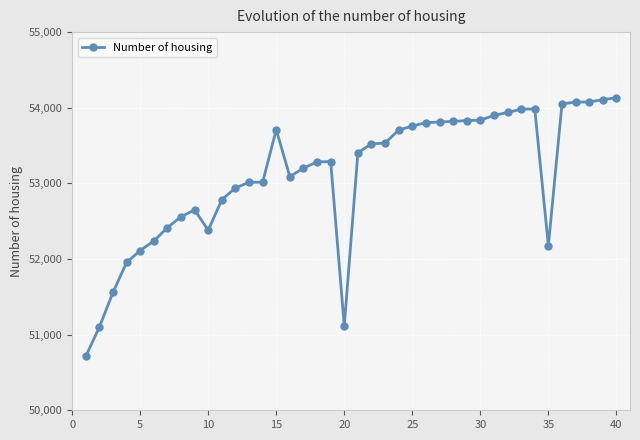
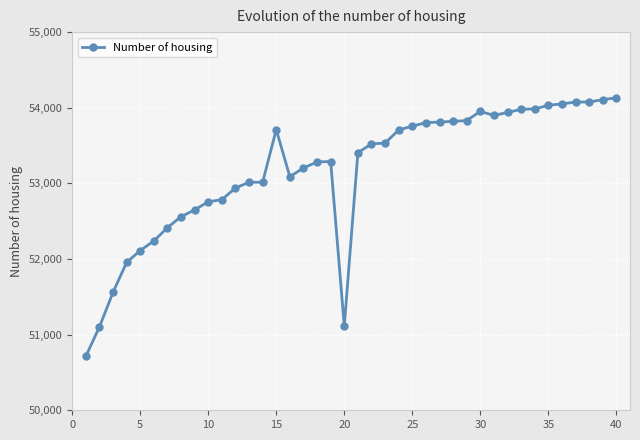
10: 52,400 -> 52,800
30: 53,800 -> 54,000
35: 52,200 -> 54,000
